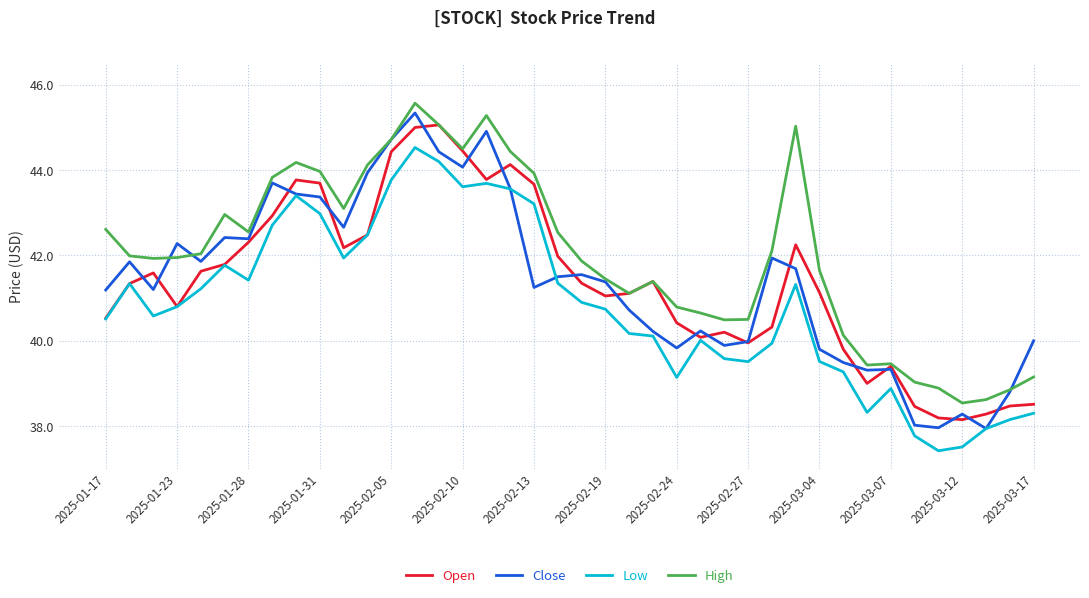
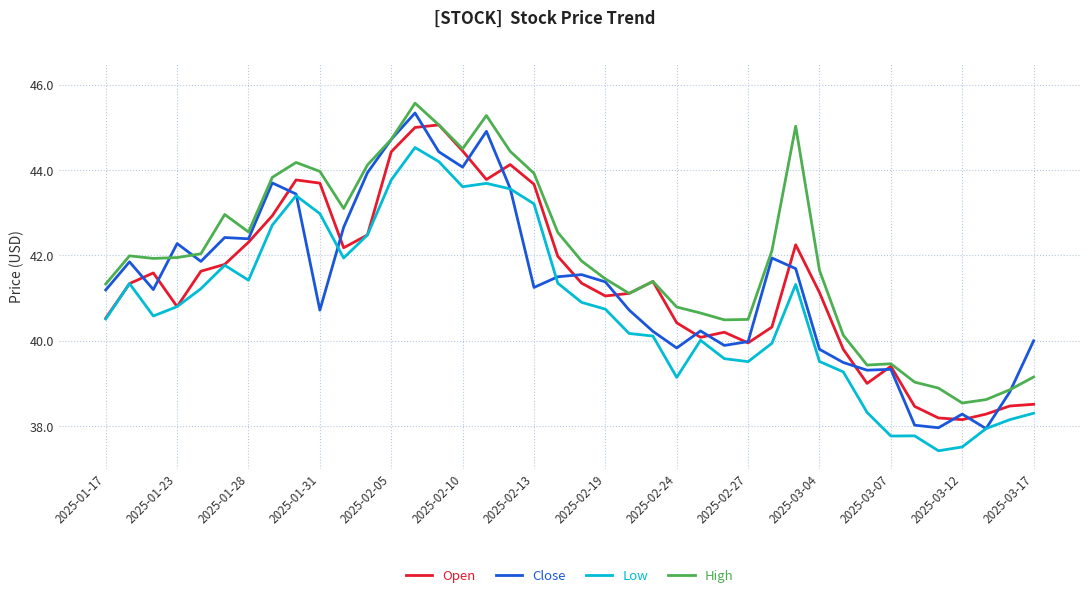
High, 2025-01-17: 42.6 -> 41.3
Close, 2025-01-31: 43.4 -> 40.7
Low, 2025-03-07: 38.9 -> 37.8
